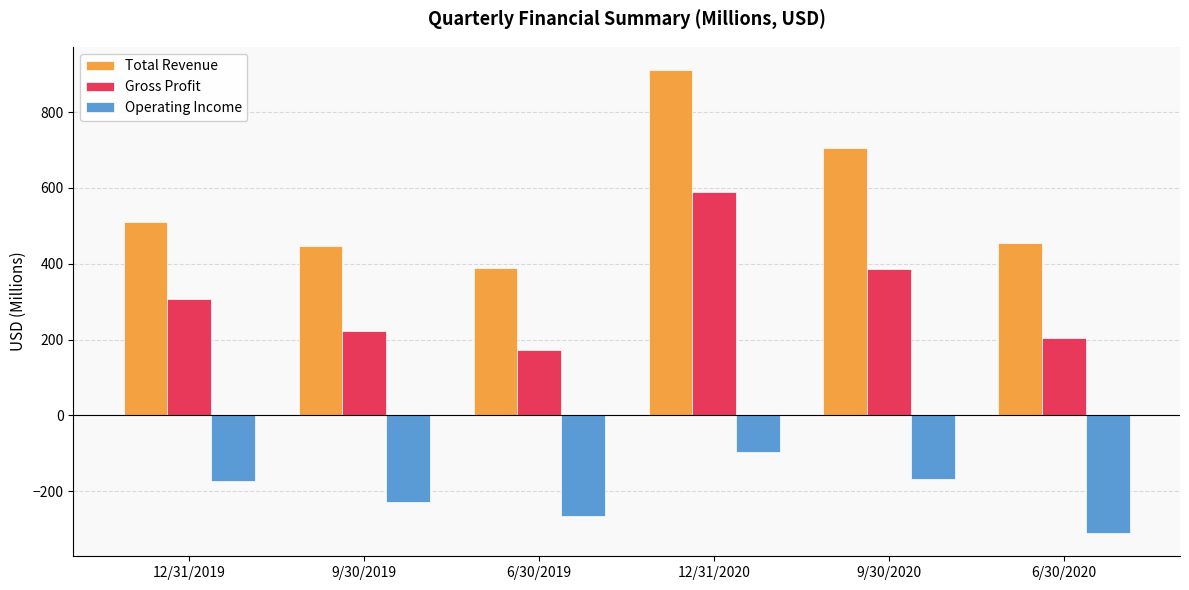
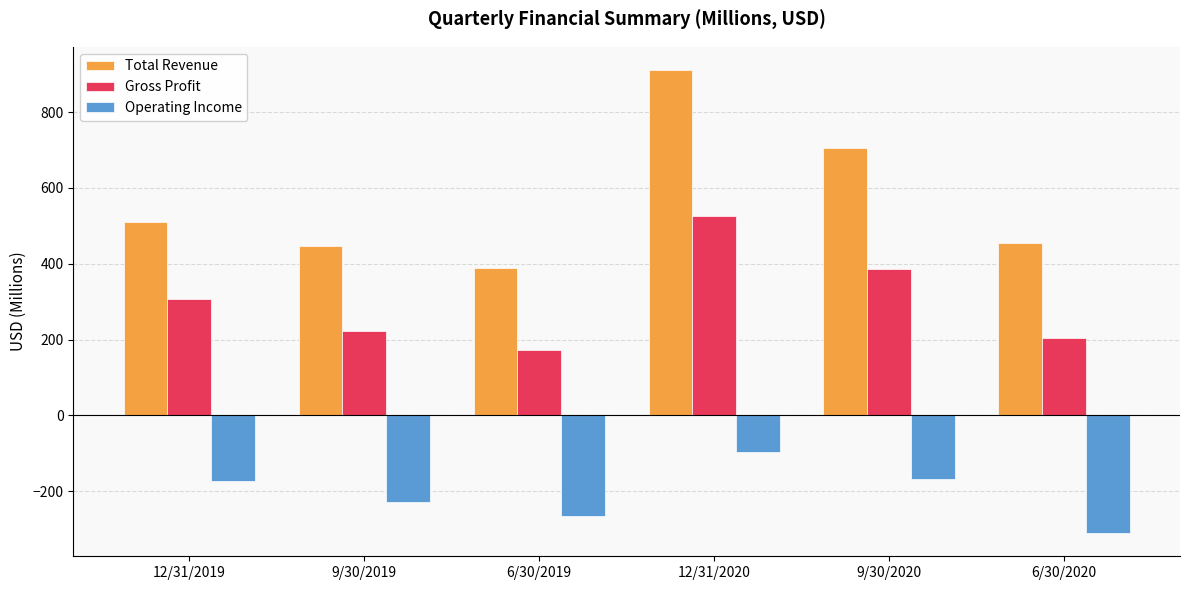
Gross Profit, 12/31/2020: 590 -> 530
